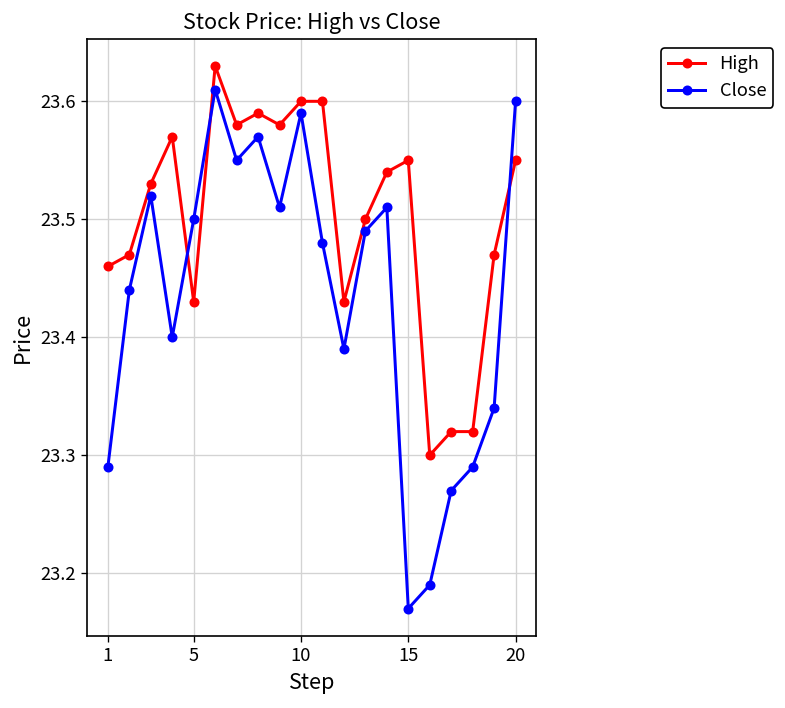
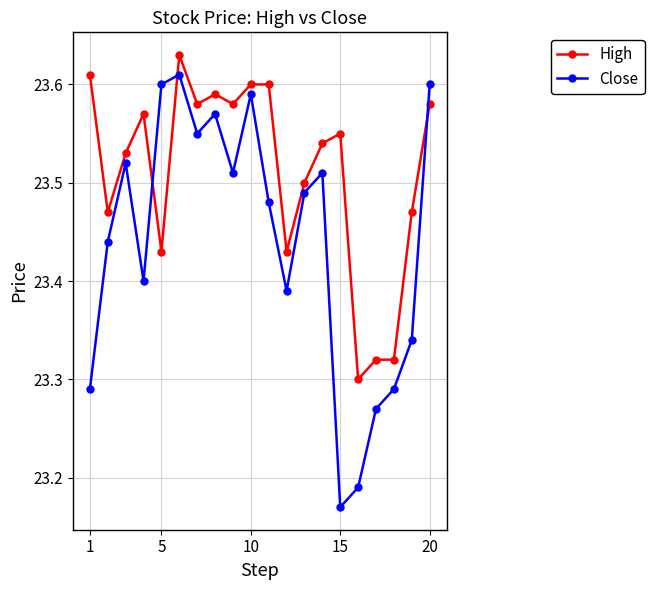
High, 1: 23.46 -> 23.61
Close, 5: 23.5 -> 23.6
High, 20: 23.55 -> 23.58
